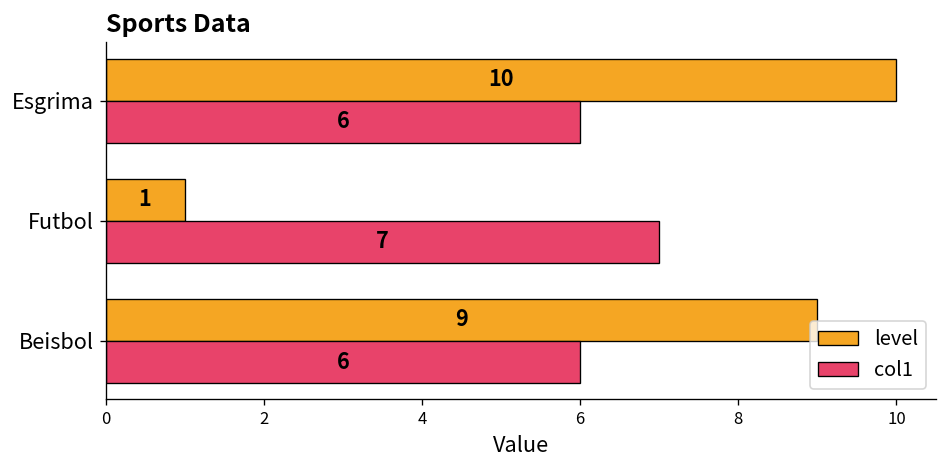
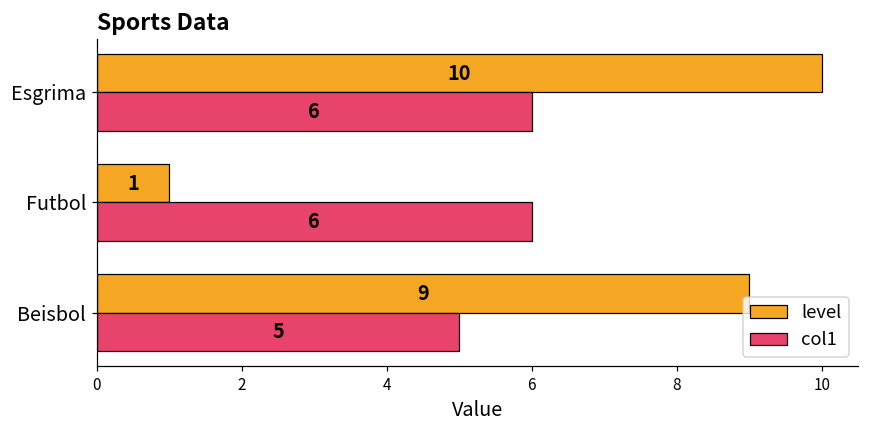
col1, Futbol: 7 -> 6
col1, Beisbol: 6 -> 5
